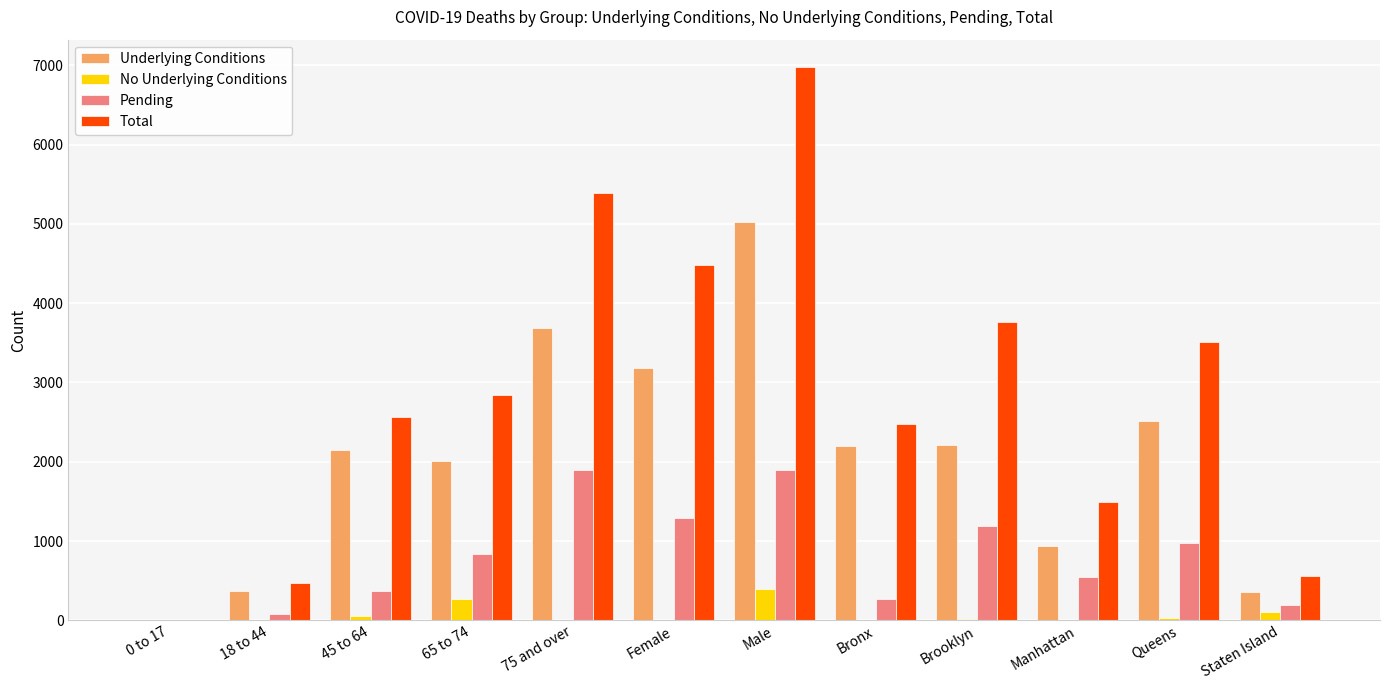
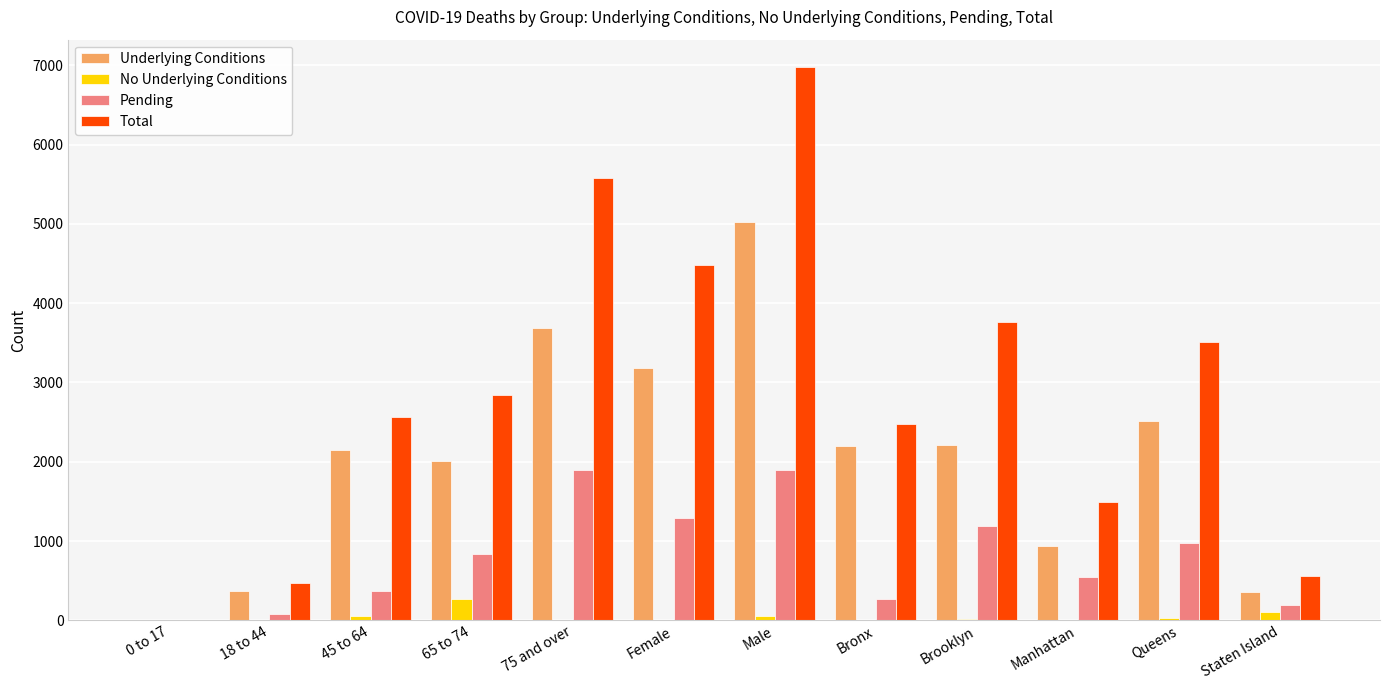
Total, 75 and over: 5400 -> 5600
No Underlying Conditions, Male: 400 -> 100
